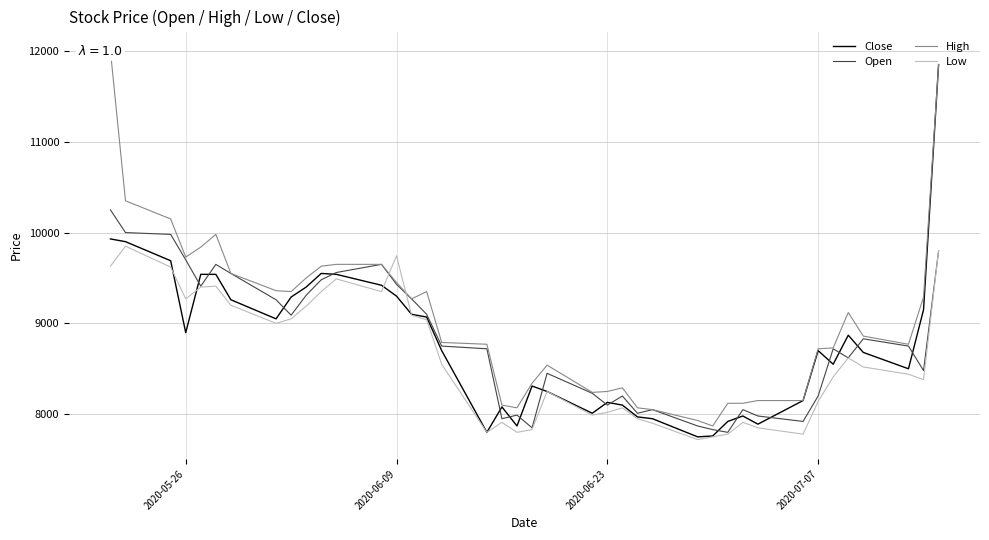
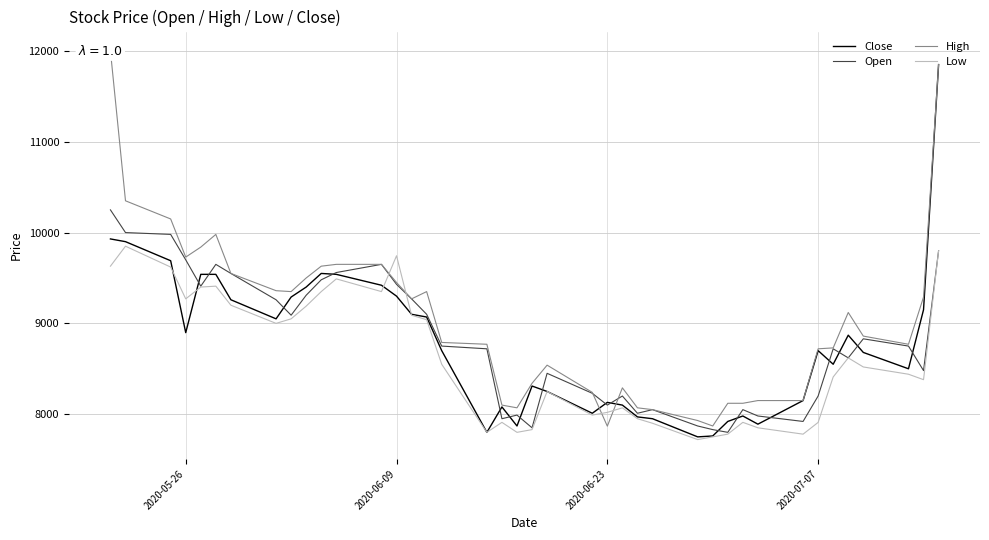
High, 2020-06-23: 8300 -> 7900
Low, 2020-07-07: 8100 -> 7900
